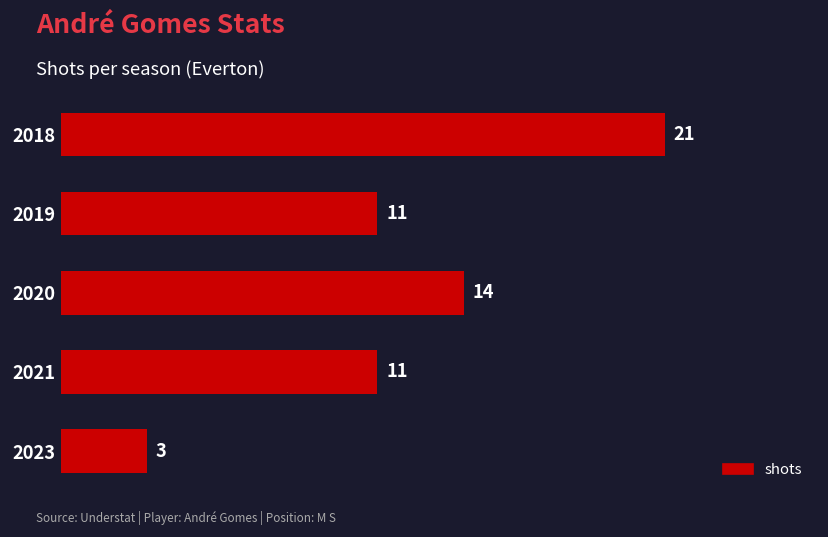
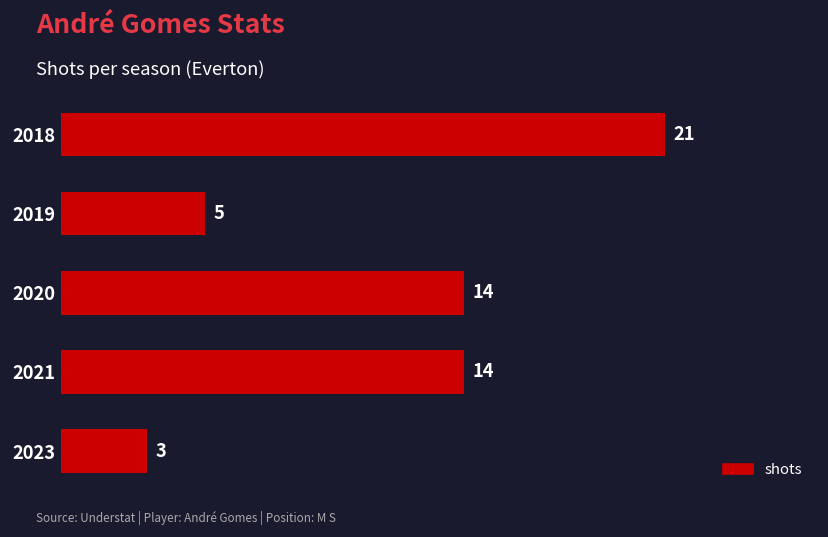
2019: 11 -> 5
2021: 11 -> 14
